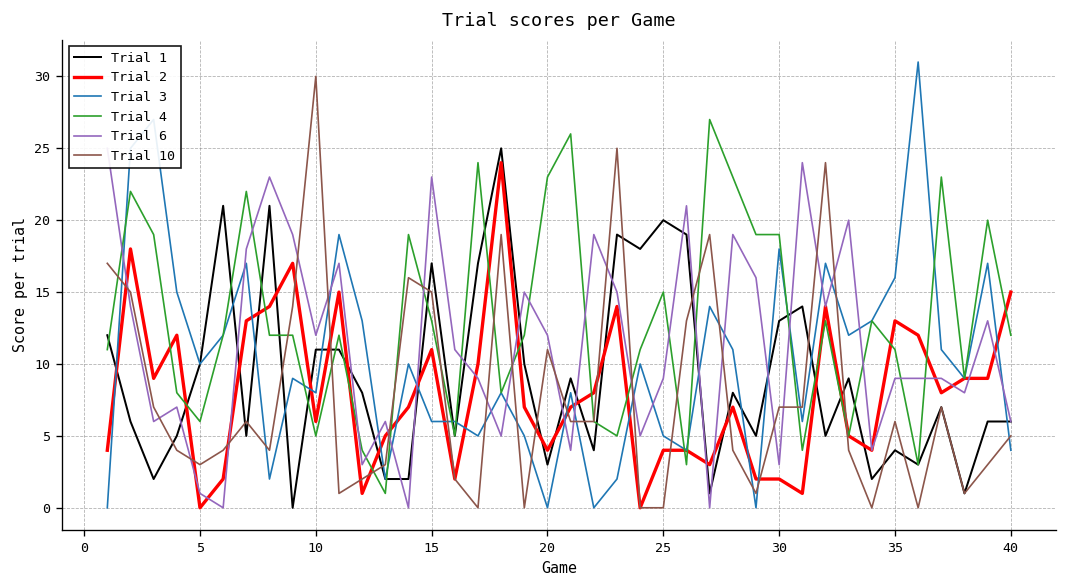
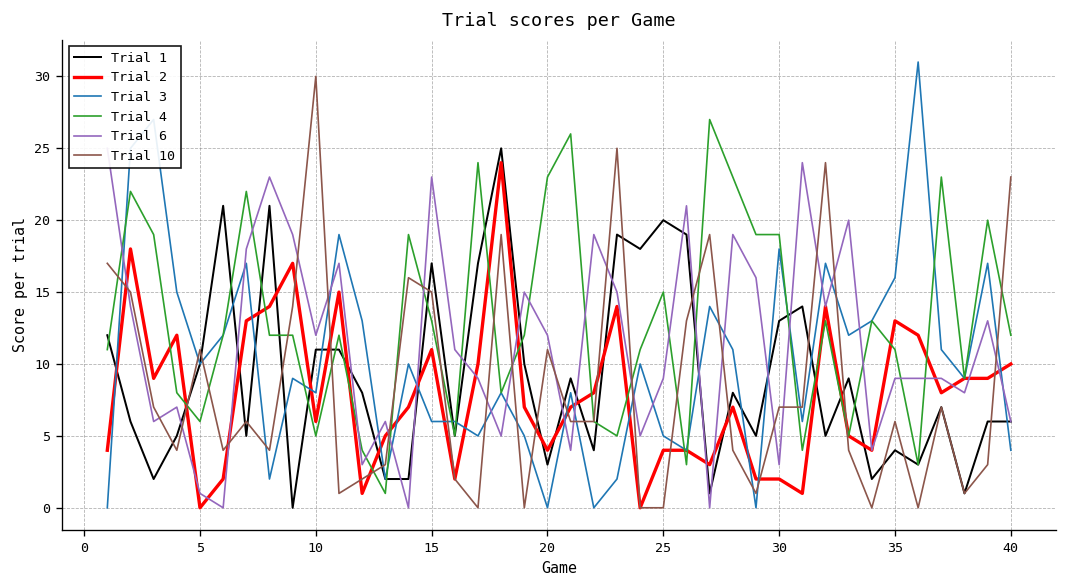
Trial 10, 5: 3 -> 11
Trial 2, 40: 15 -> 10
Trial 10, 40: 5 -> 23
